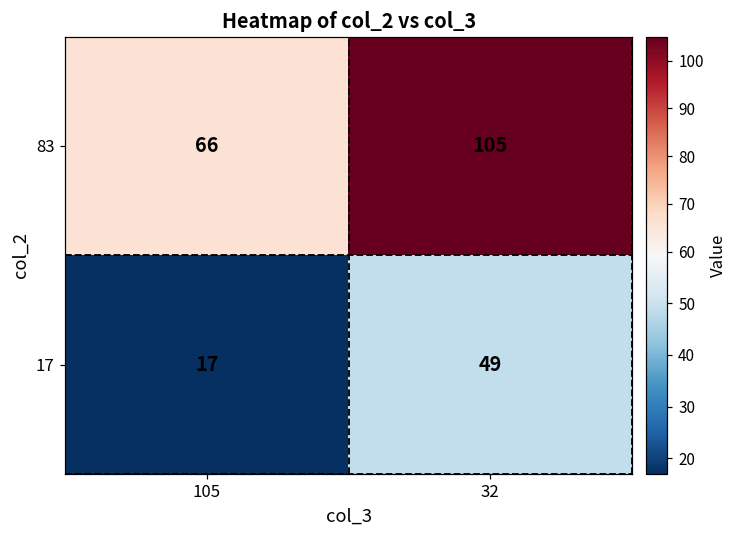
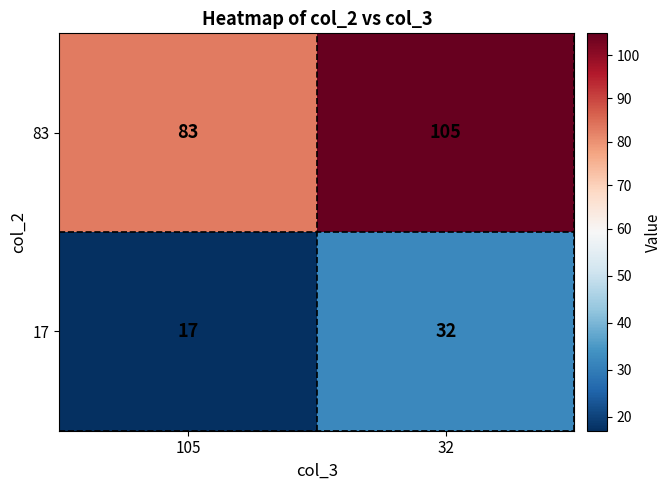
83, 105: 66 -> 83
17, 32: 49 -> 32
